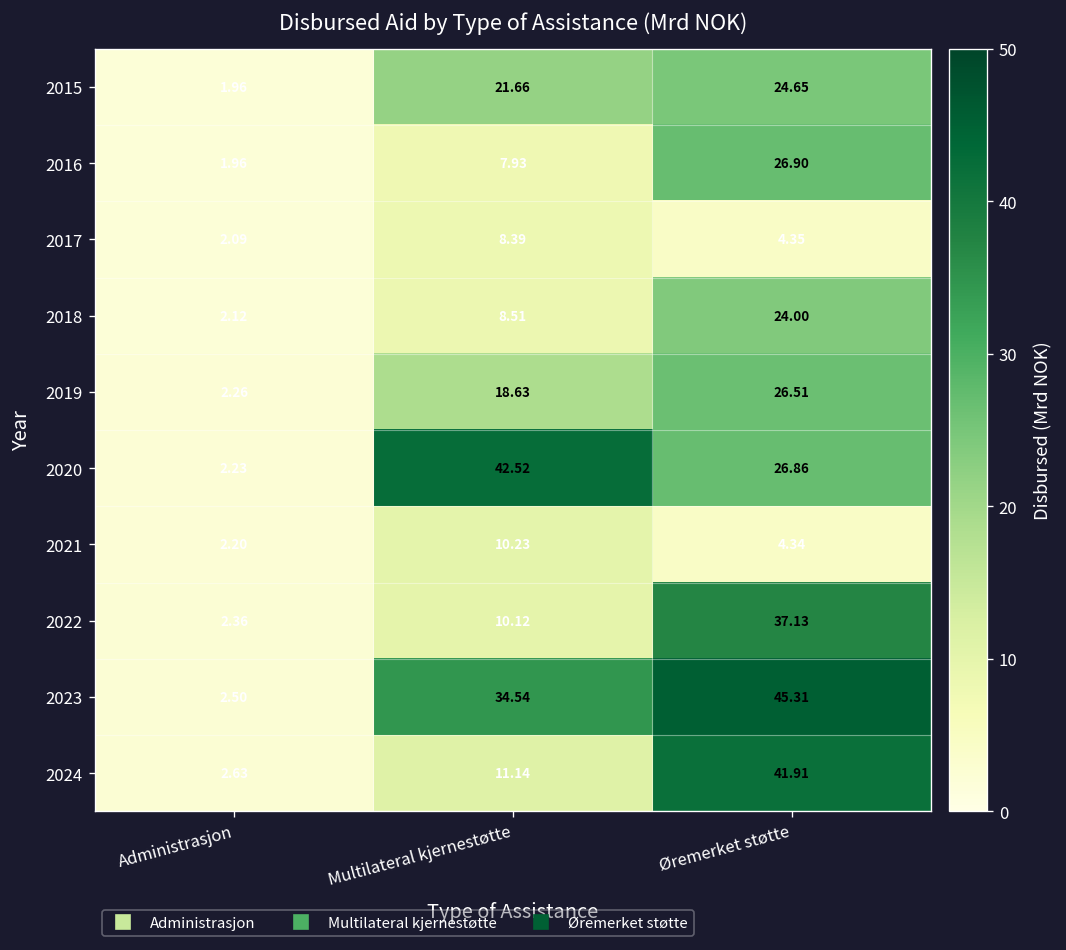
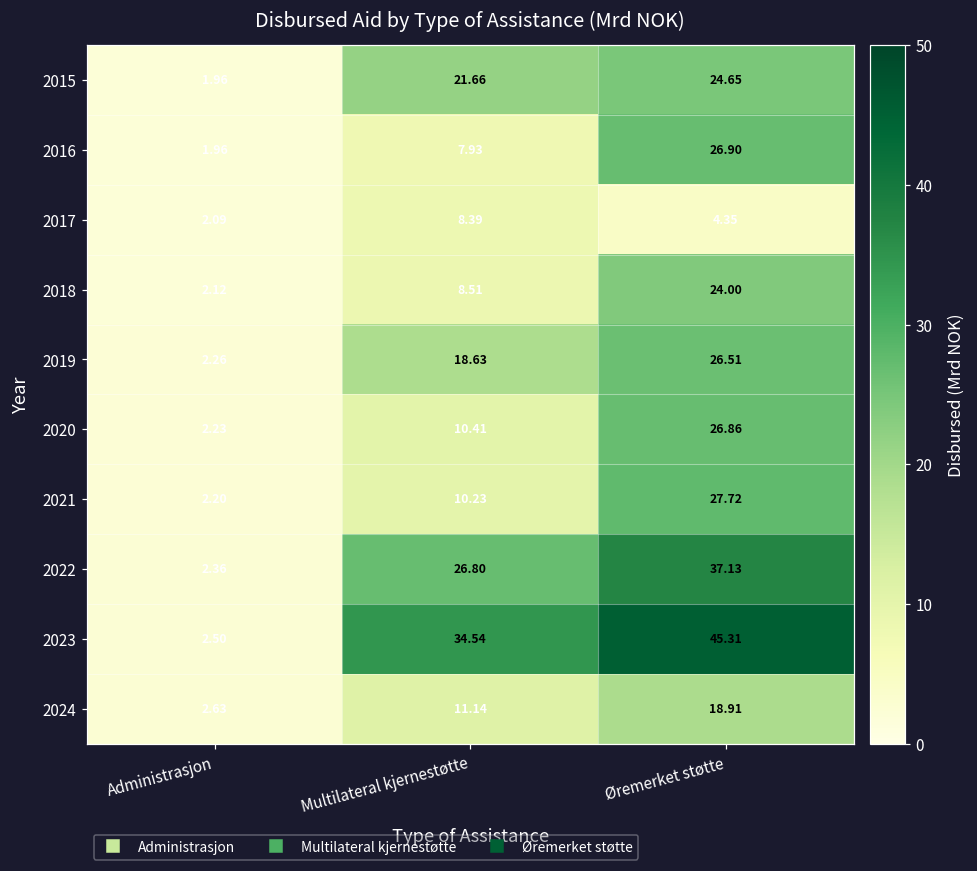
2020, Multilateral kjernestøtte: 42.52 -> 10.41
2021, Øremerket støtte: 4.34 -> 27.72
2022, Multilateral kjernestøtte: 10.12 -> 26.80
2024, Øremerket støtte: 41.91 -> 18.91
